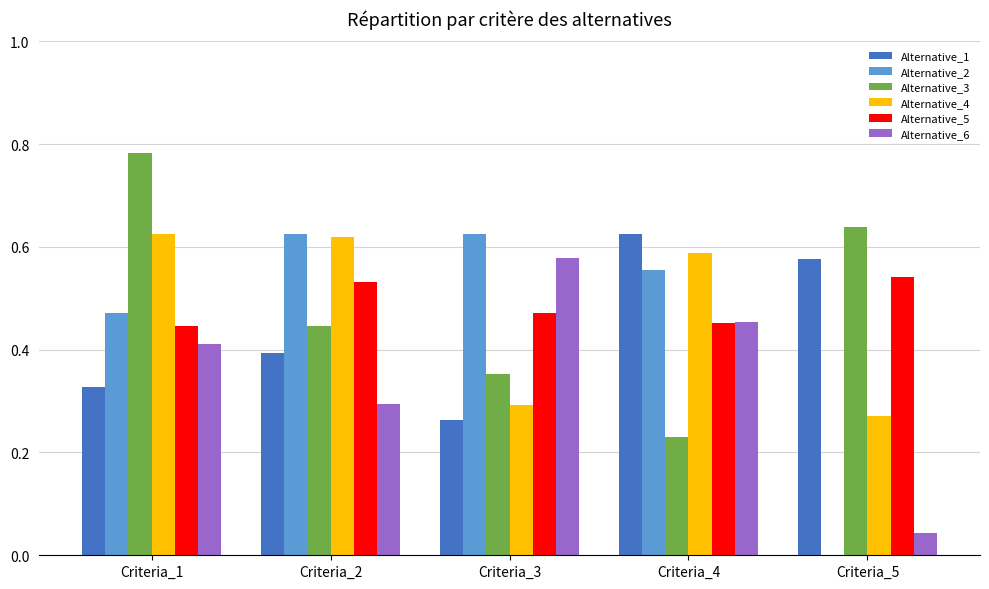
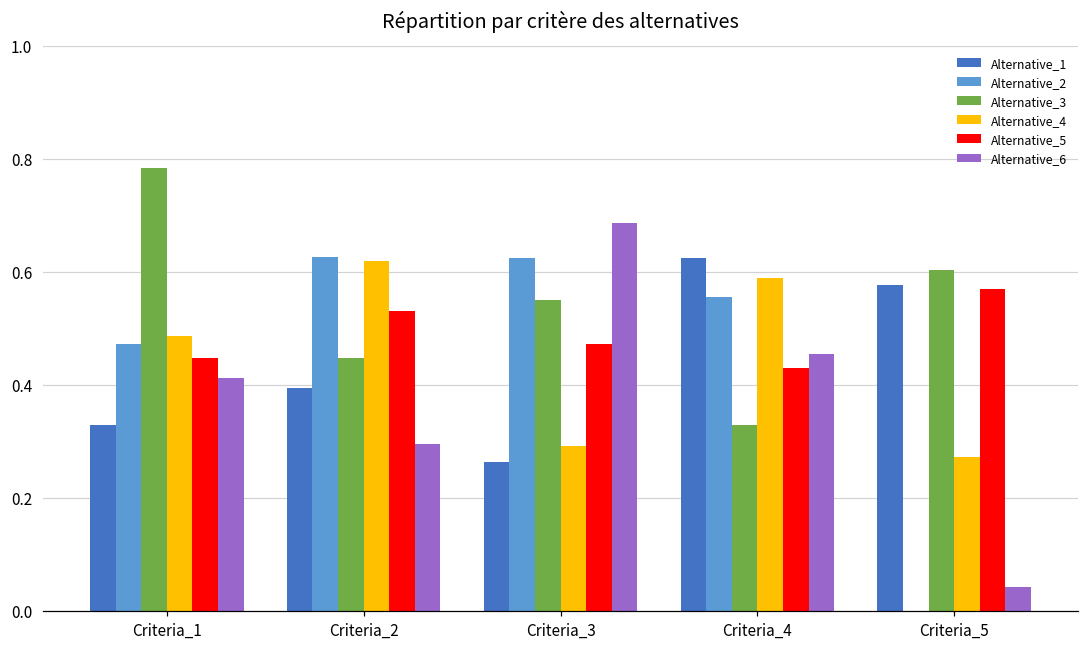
Alternative_4, Criteria_1: 0.62 -> 0.49
Alternative_3, Criteria_3: 0.35 -> 0.55
Alternative_6, Criteria_3: 0.58 -> 0.69
Alternative_3, Criteria_4: 0.23 -> 0.33
Alternative_5, Criteria_4: 0.45 -> 0.43
Alternative_3, Criteria_5: 0.64 -> 0.60
Alternative_5, Criteria_5: 0.54 -> 0.57
